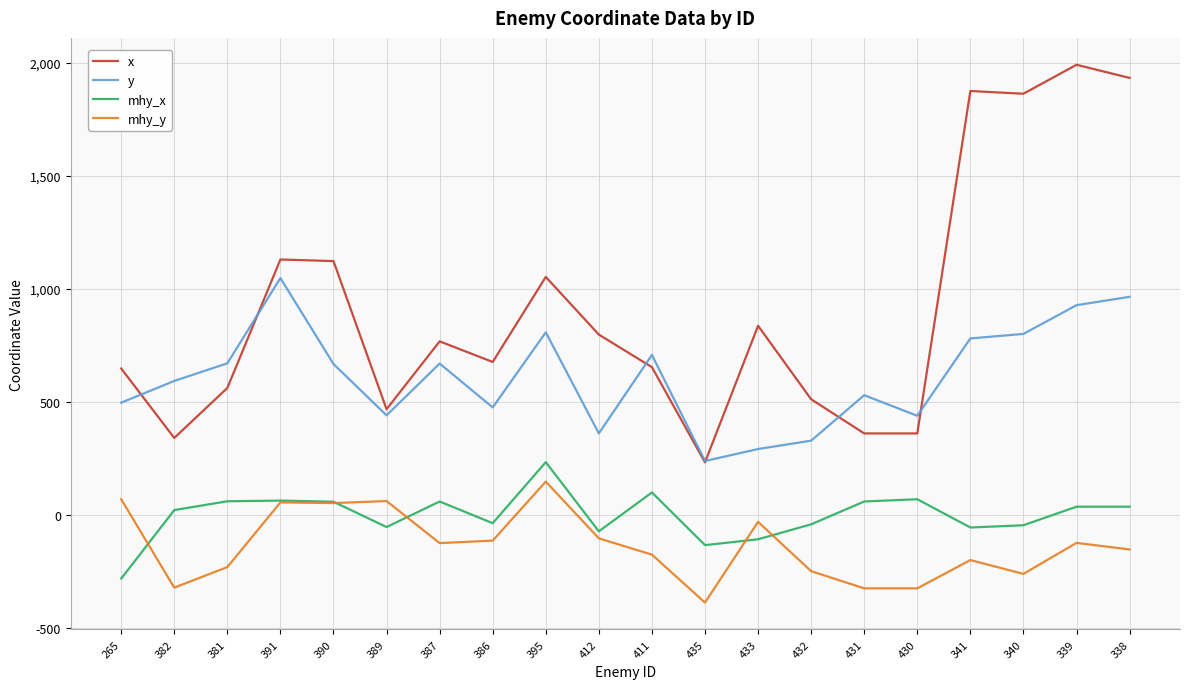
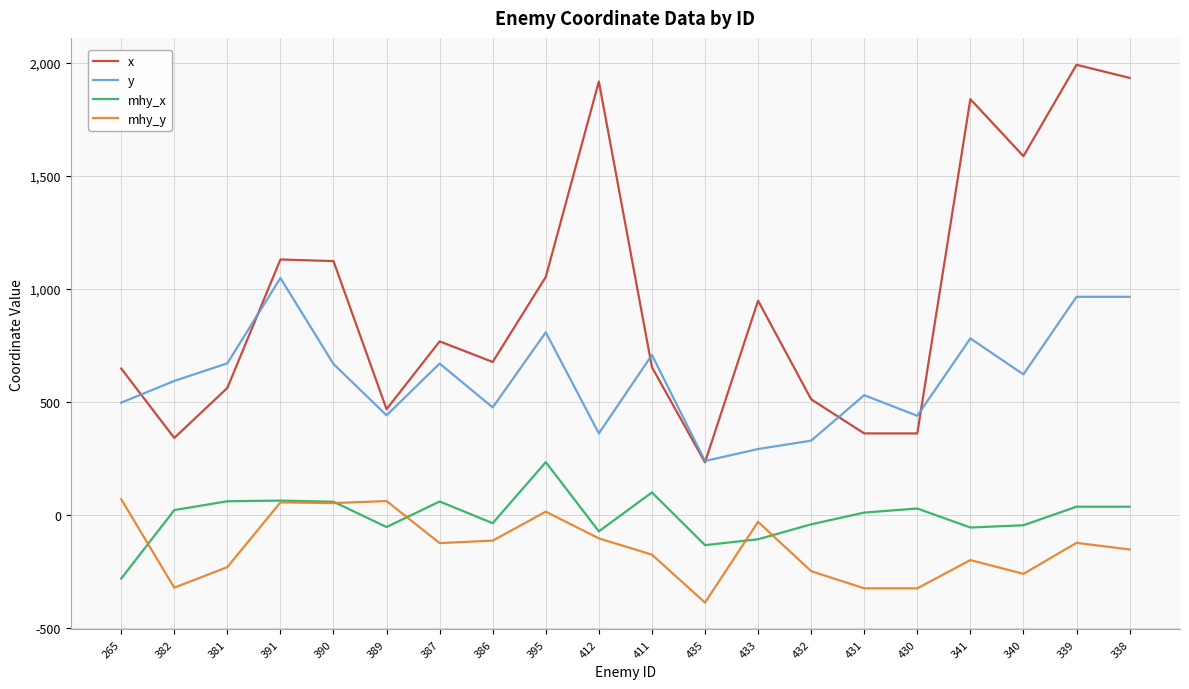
mhy_y, 395: 150 -> 20
x, 412: 800 -> 1,920
x, 433: 840 -> 950
mhy_x, 431: 60 -> 10
mhy_x, 430: 70 -> 30
x, 341: 1,880 -> 1,840
x, 340: 1,860 -> 1,590
y, 340: 800 -> 620
y, 339: 930 -> 970
